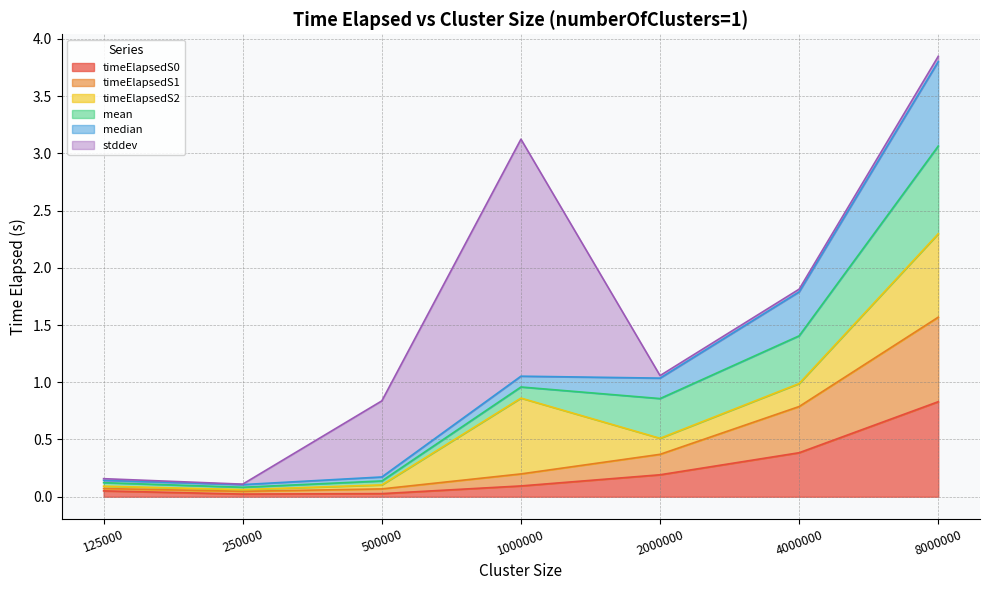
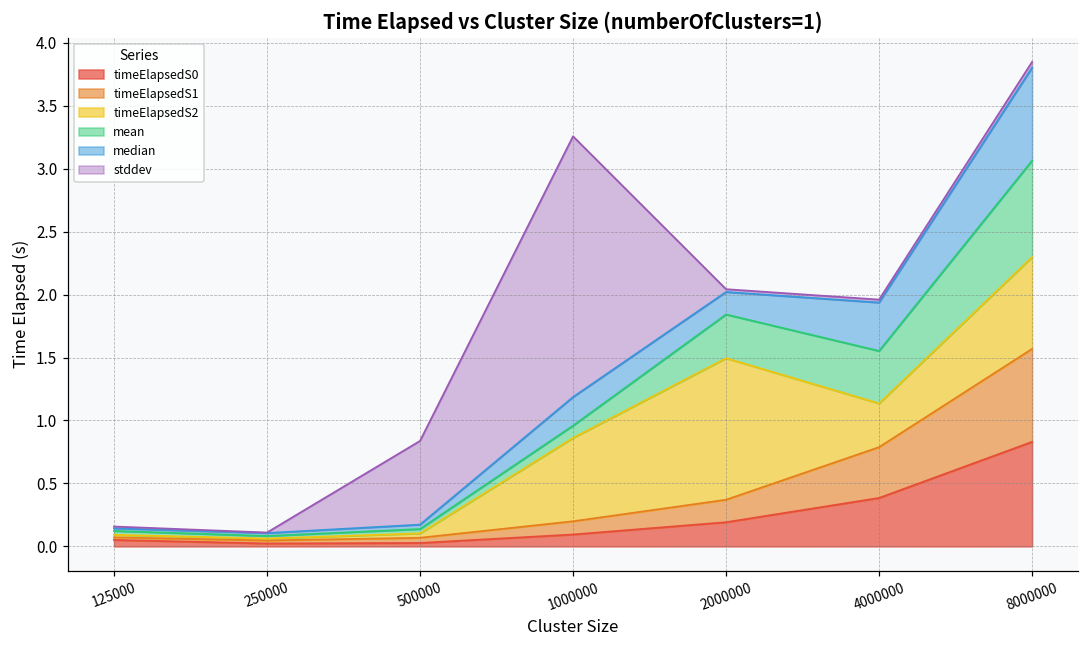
median, 1000000: 0.09 -> 0.23
timeElapsedS2, 2000000: 0.14 -> 1.12
timeElapsedS2, 4000000: 0.20 -> 0.35
